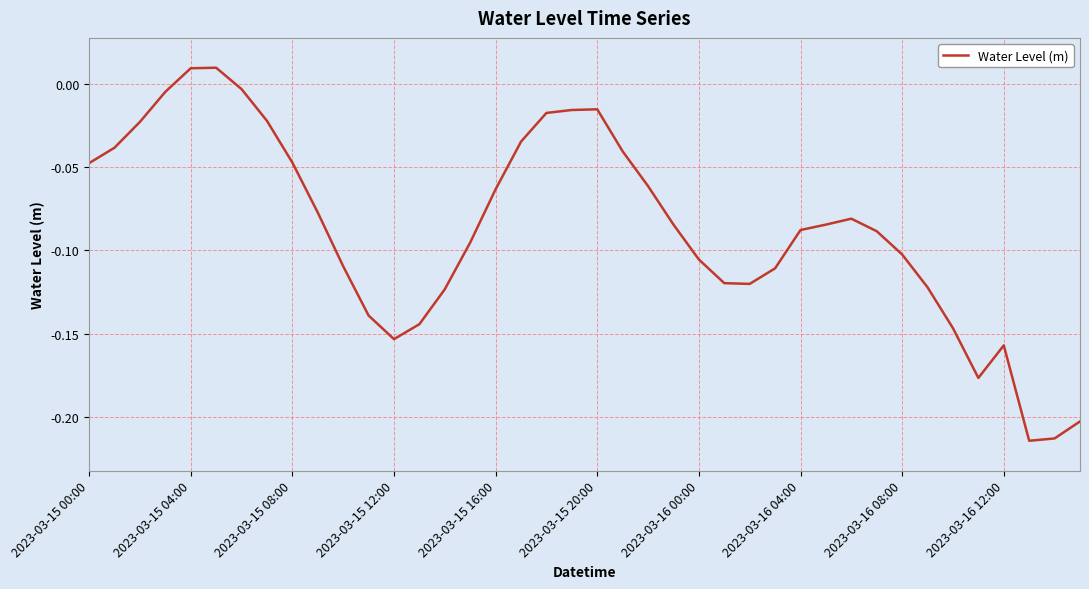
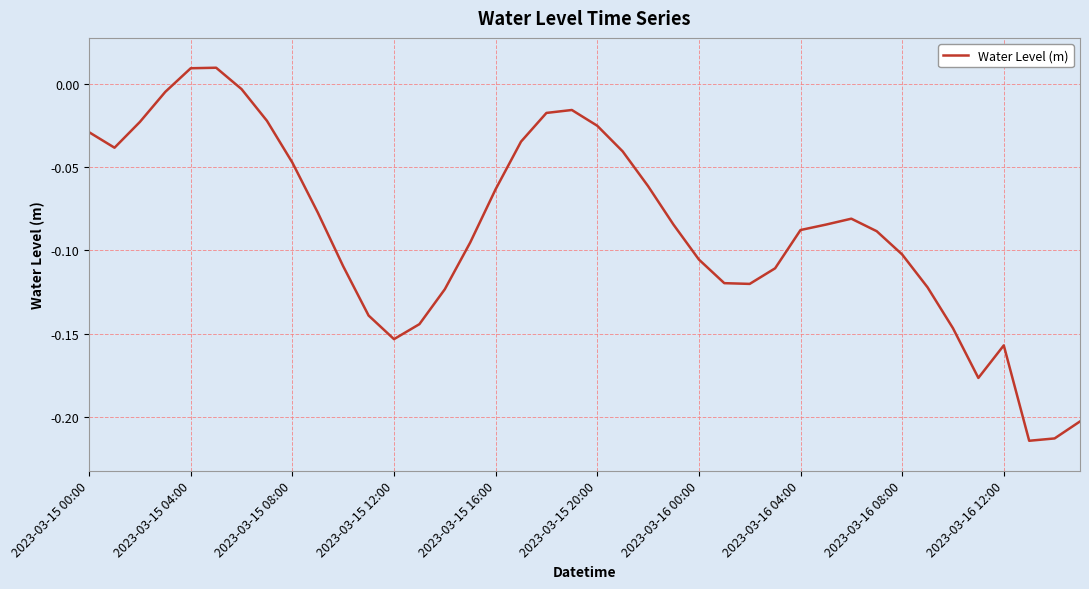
2023-03-15 00:00: -0.048 -> -0.029
2023-03-15 20:00: -0.015 -> -0.025
